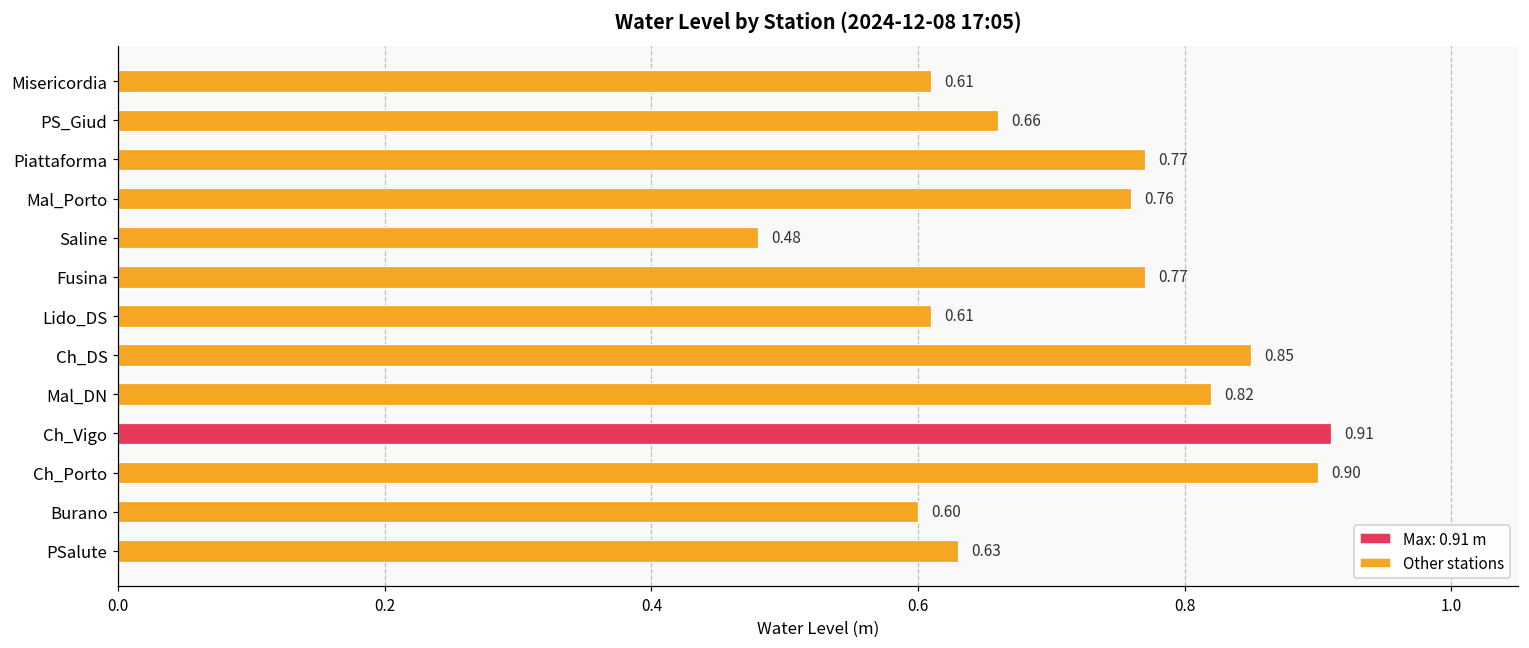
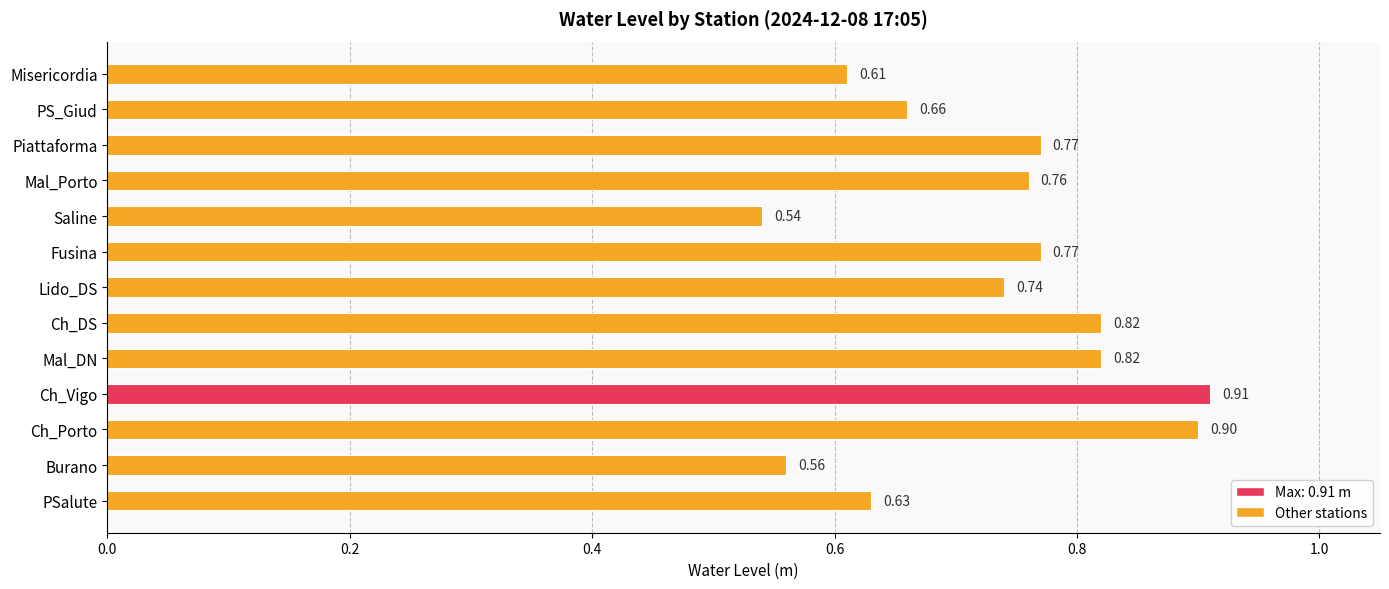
Saline: 0.48 -> 0.54
Lido_DS: 0.61 -> 0.74
Ch_DS: 0.85 -> 0.82
Burano: 0.60 -> 0.56
